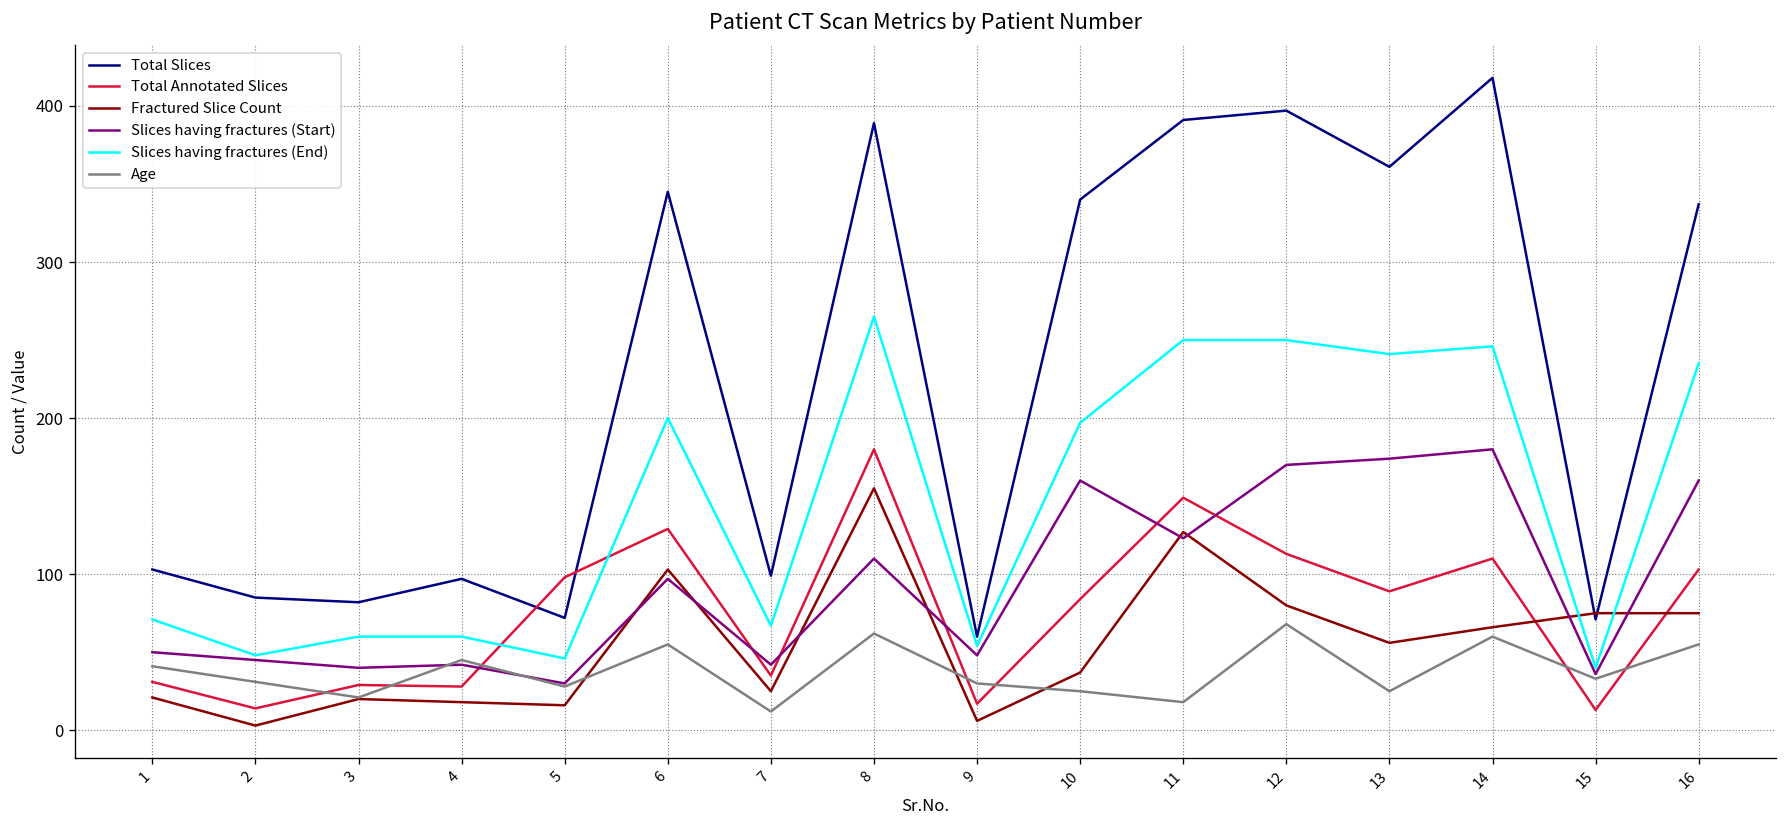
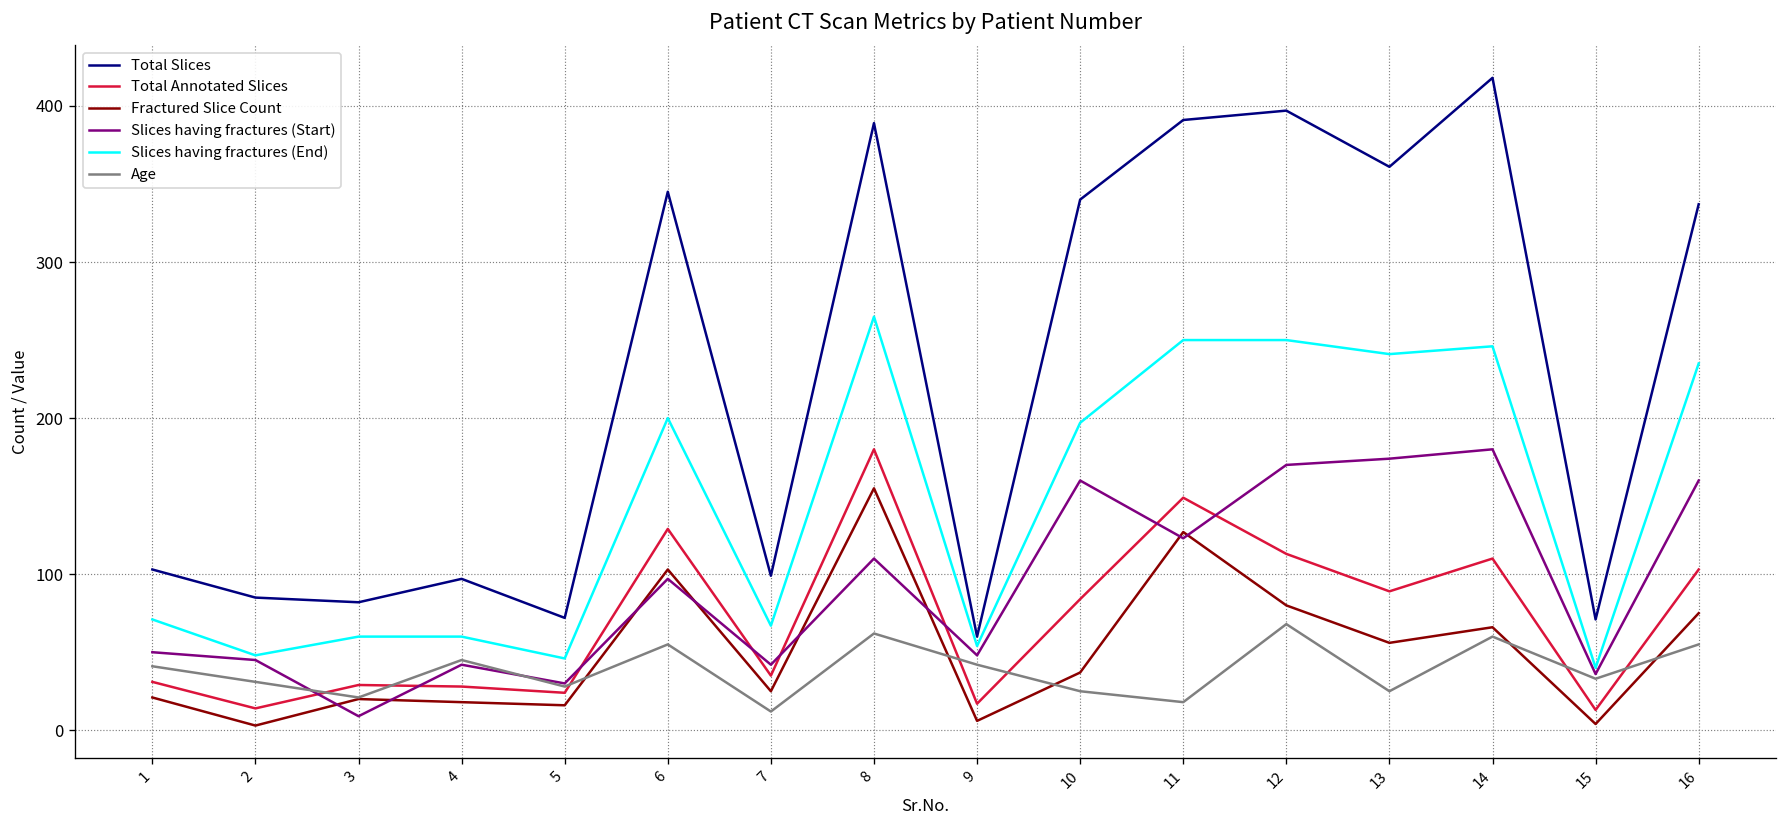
Slices having fractures (Start), 3: 40 -> 9
Total Annotated Slices, 5: 98 -> 24
Age, 9: 30 -> 42
Fractured Slice Count, 15: 75 -> 4
